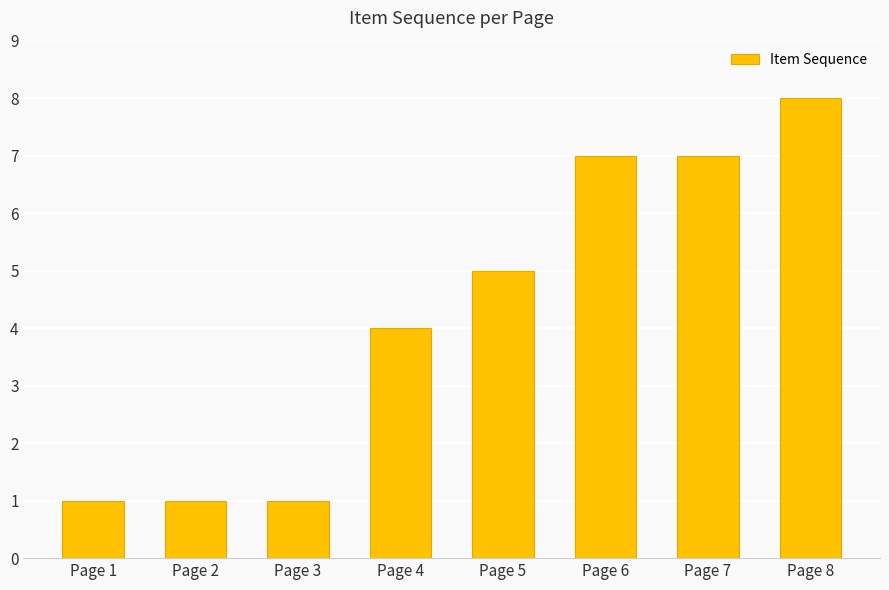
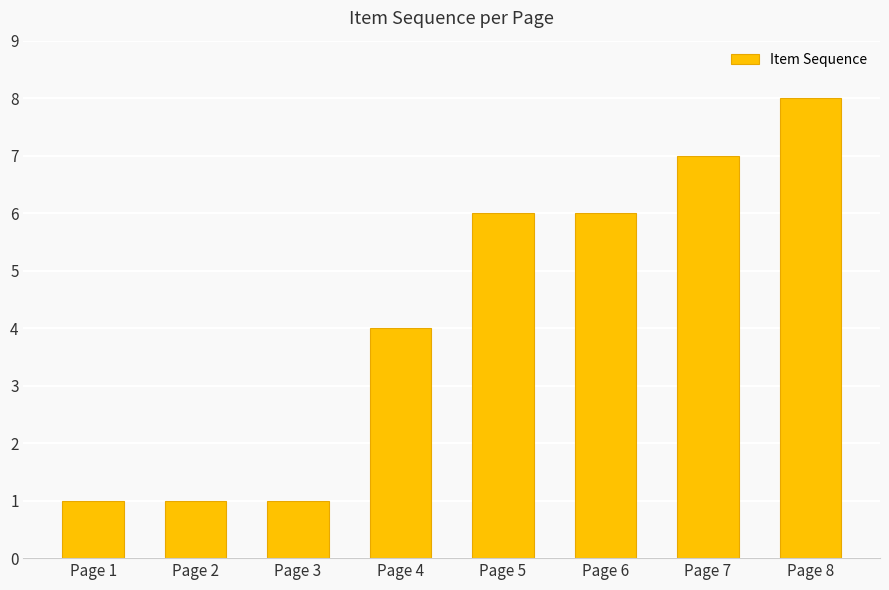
Page 5: 5 -> 6
Page 6: 7 -> 6
